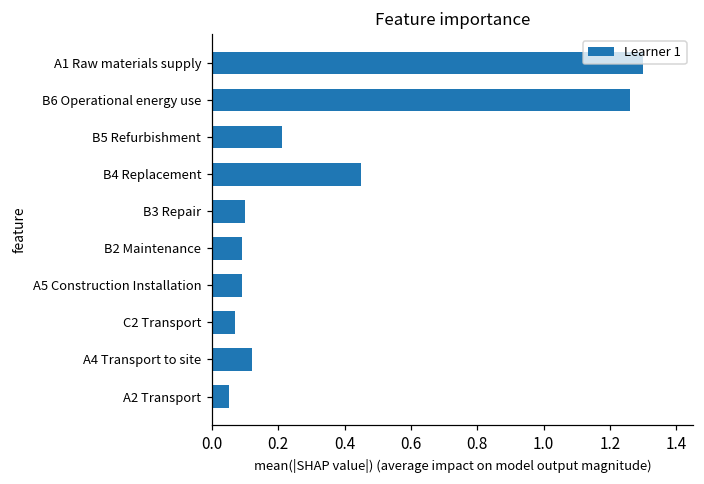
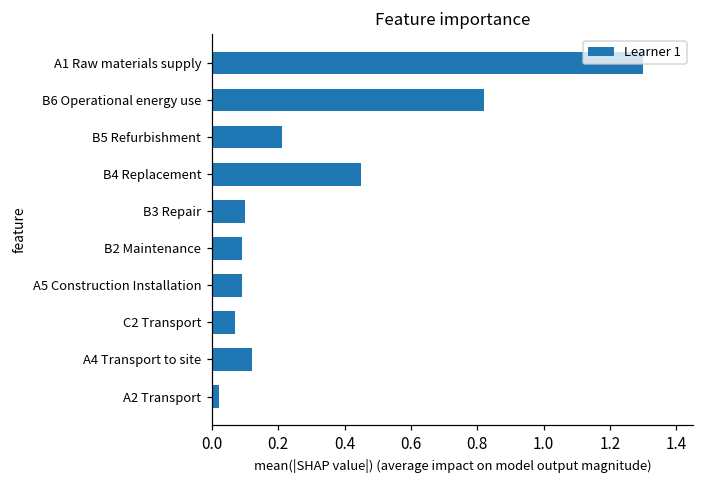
B6 Operational energy use: 1.26 -> 0.82
A2 Transport: 0.05 -> 0.02
